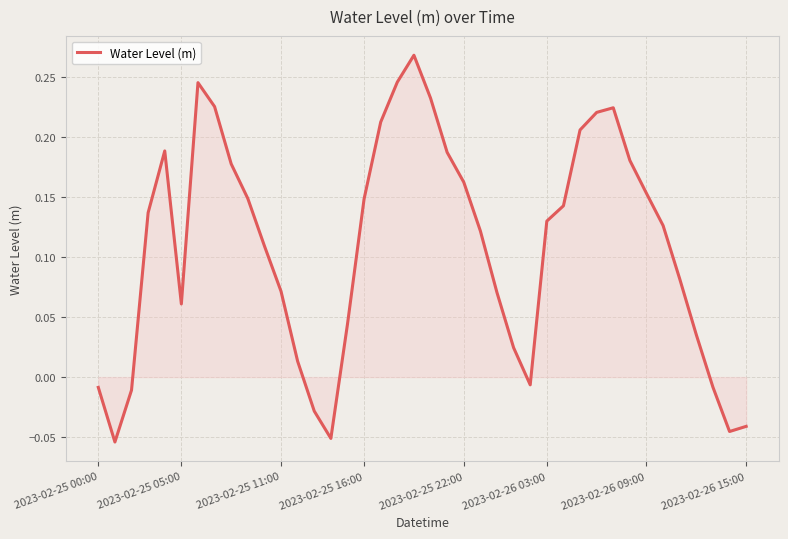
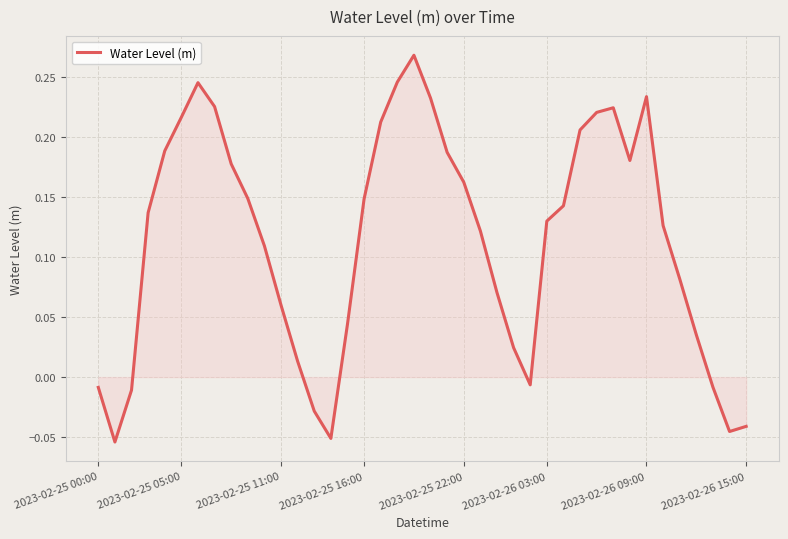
Water Level (m), 2023-02-25 05:00: 0.061 -> 0.217
Water Level (m), 2023-02-25 11:00: 0.072 -> 0.060
Water Level (m), 2023-02-26 09:00: 0.153 -> 0.234
